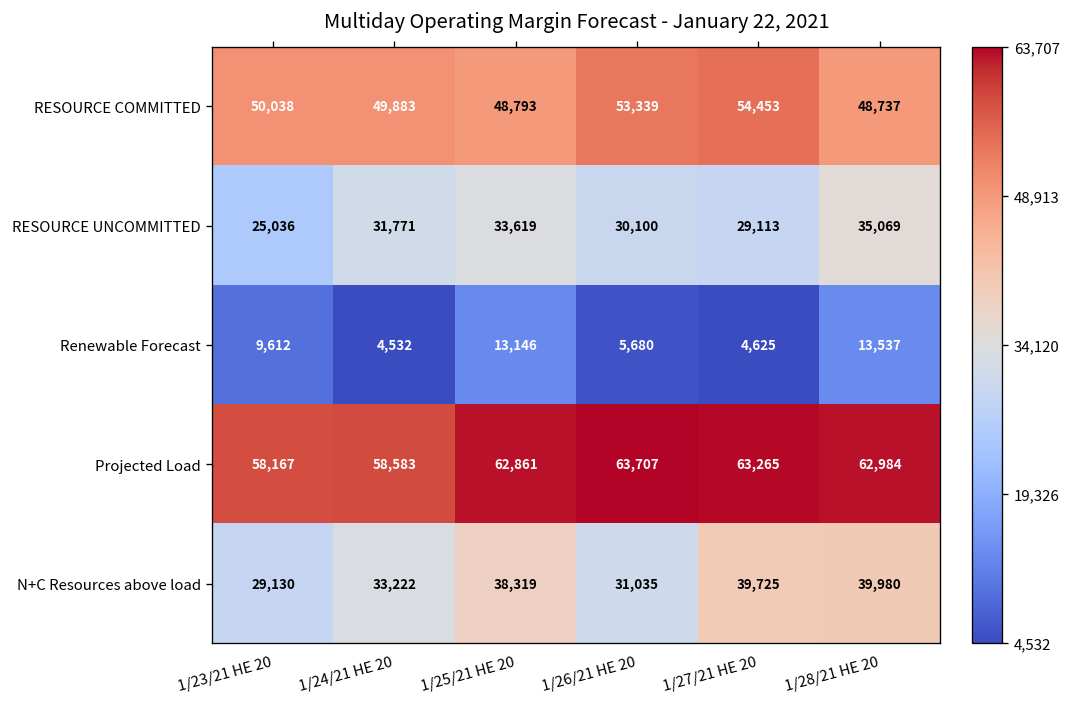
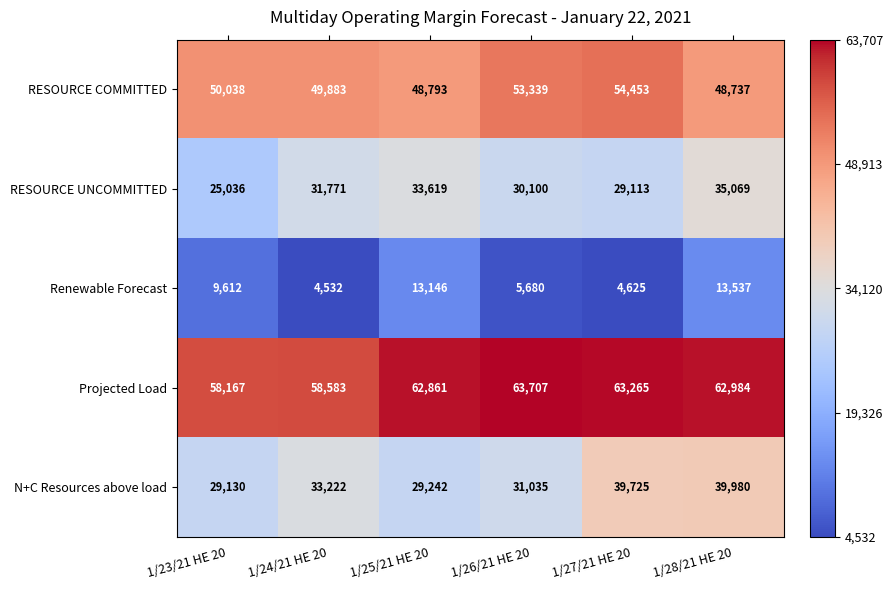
N+C Resources above load, 1/25/21 HE 20: 38,319 -> 29,242
